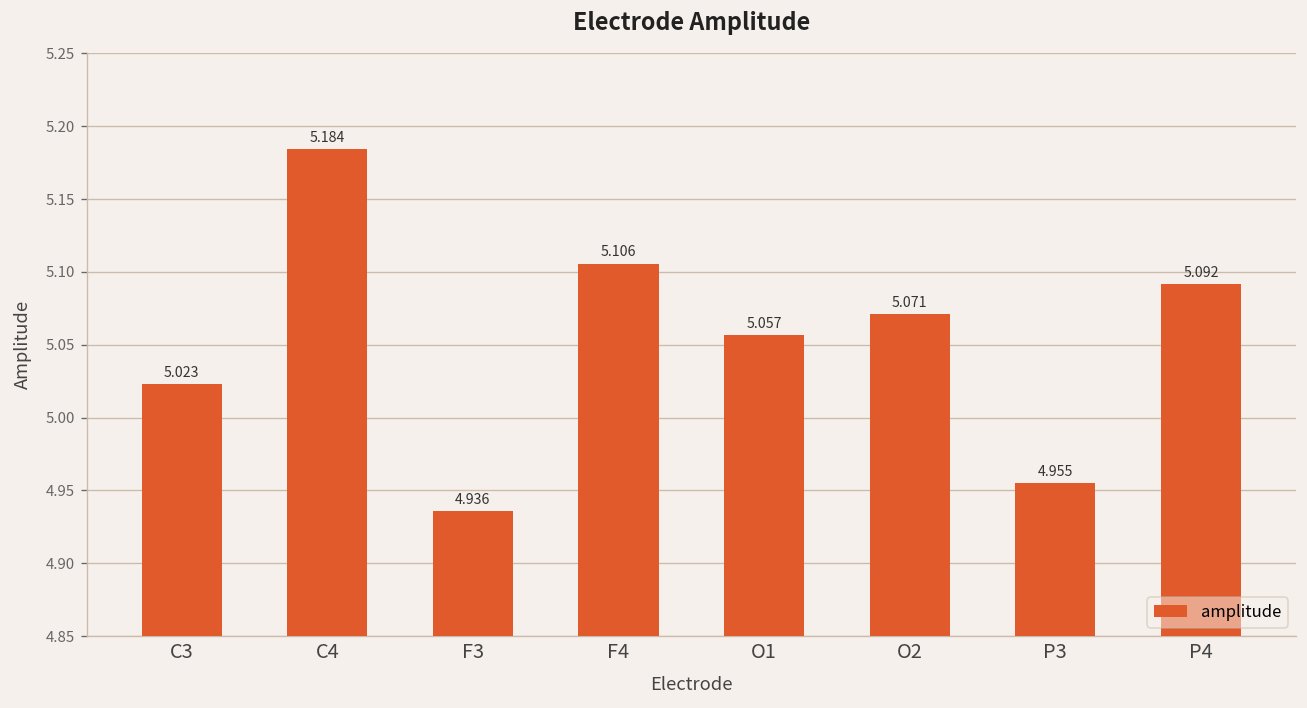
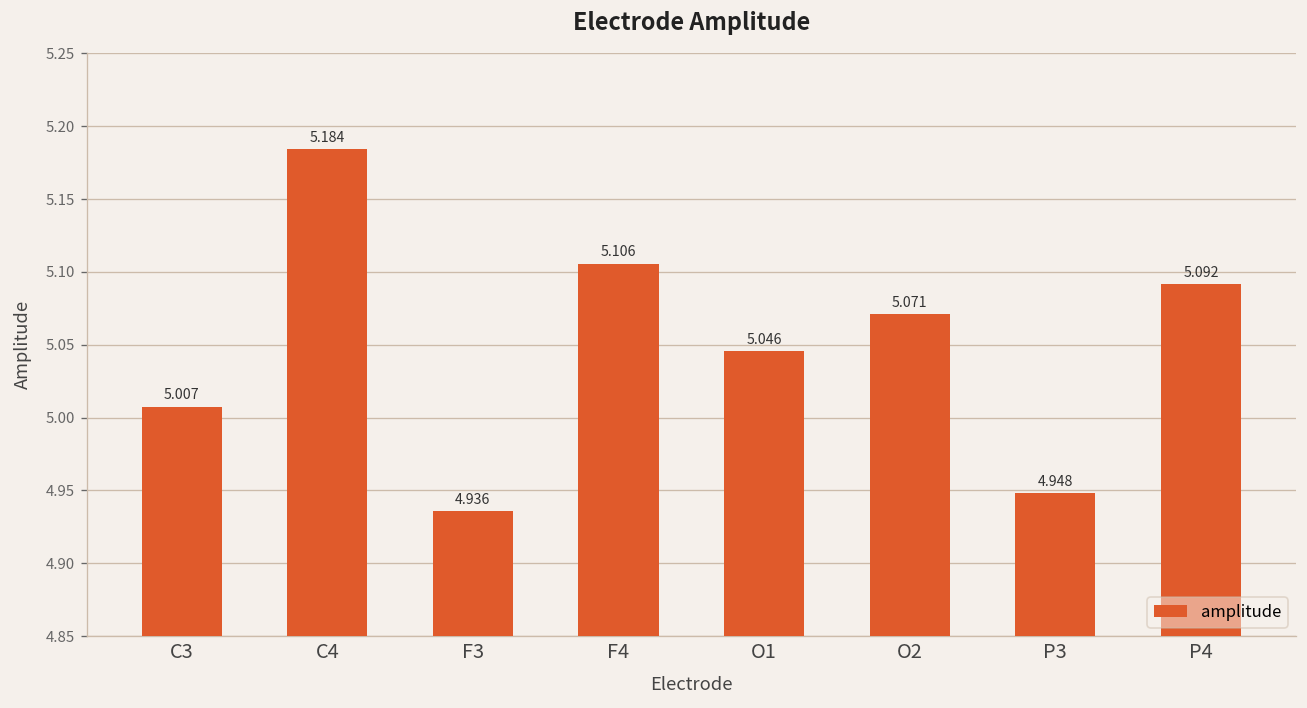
C3: 5.023 -> 5.007
O1: 5.057 -> 5.046
P3: 4.955 -> 4.948
